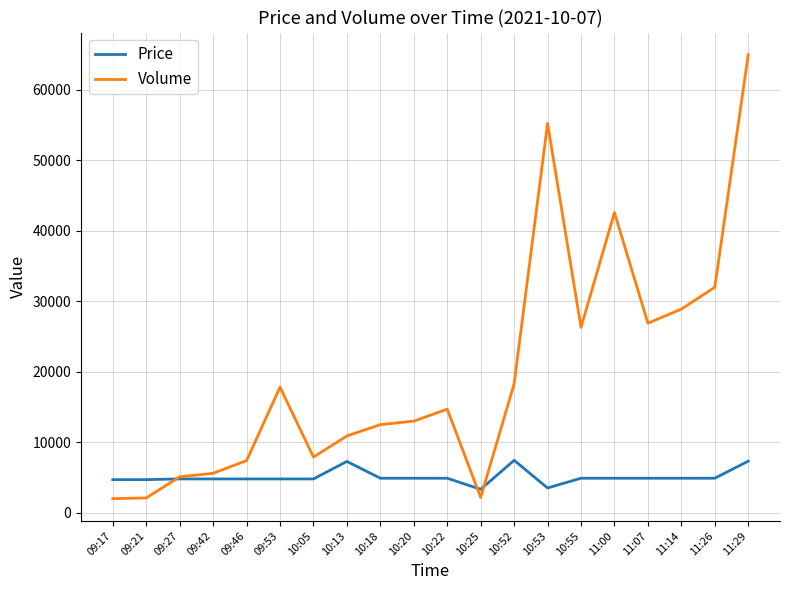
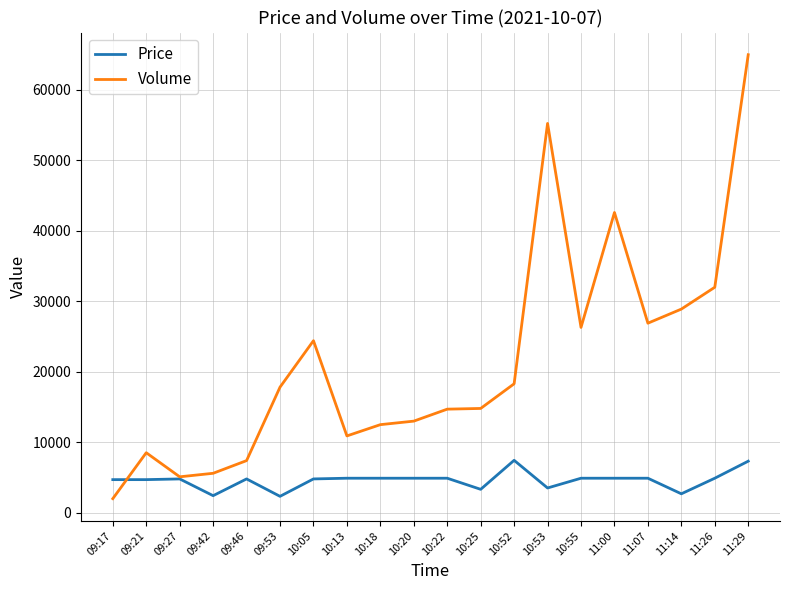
Volume, 09:21: 2000 -> 9000
Price, 09:42: 5000 -> 2000
Price, 09:53: 5000 -> 2000
Volume, 10:05: 8000 -> 24000
Price, 10:13: 7000 -> 5000
Volume, 10:25: 2000 -> 15000
Price, 11:14: 5000 -> 3000
